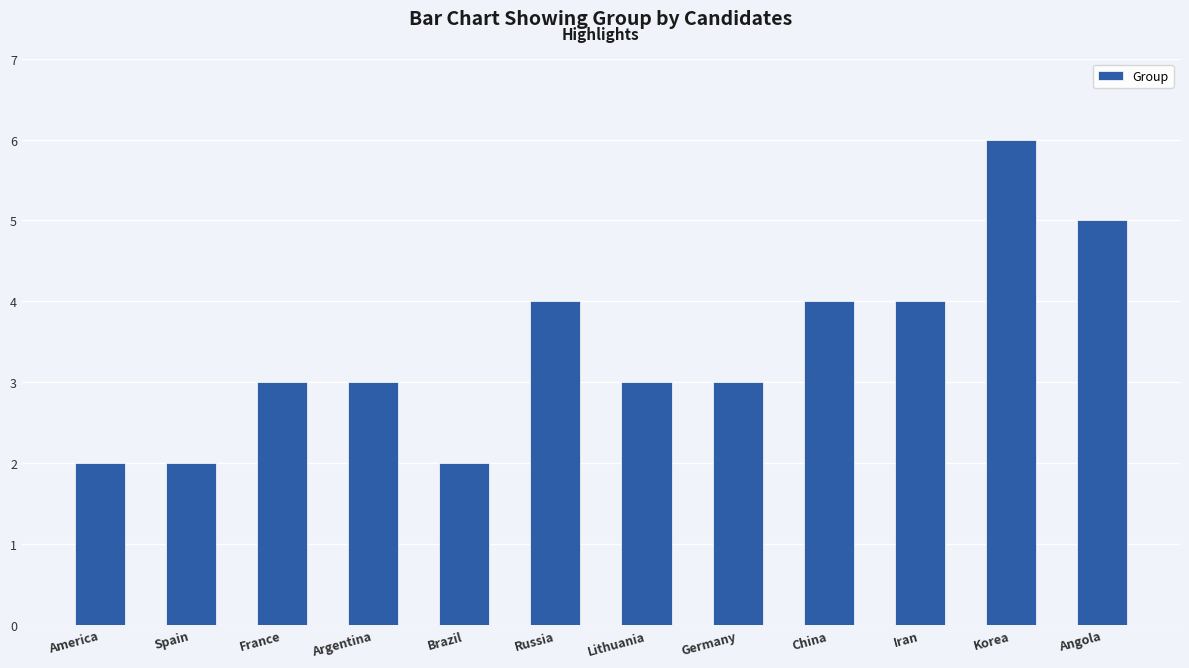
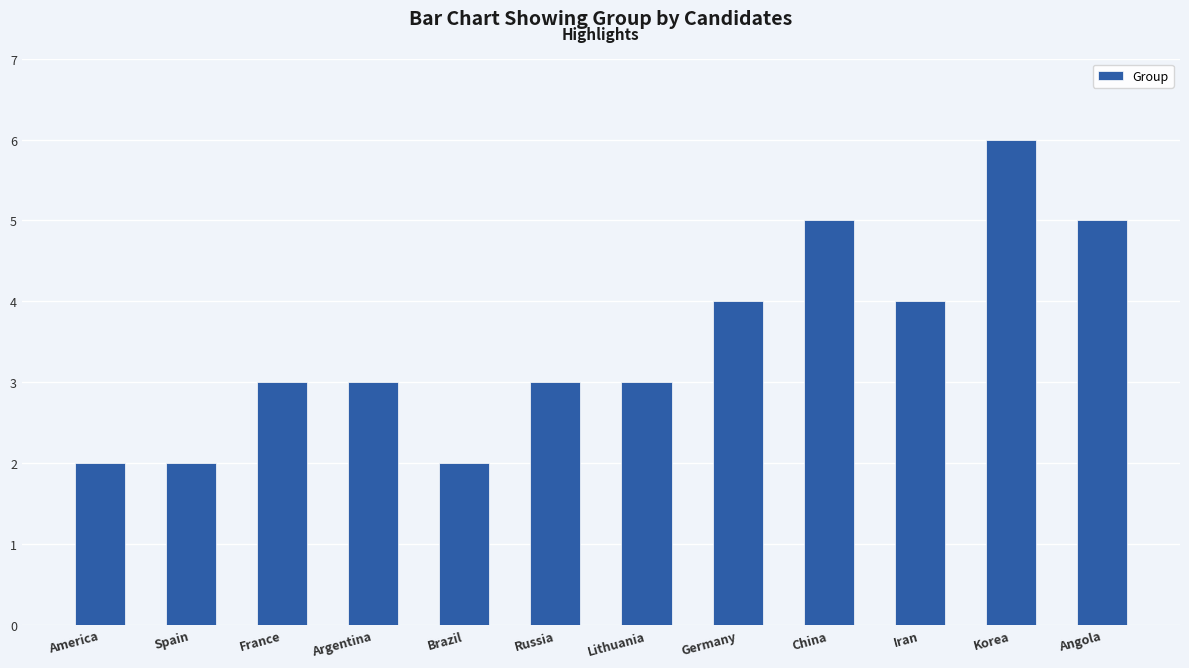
Russia: 4 -> 3
Germany: 3 -> 4
China: 4 -> 5
